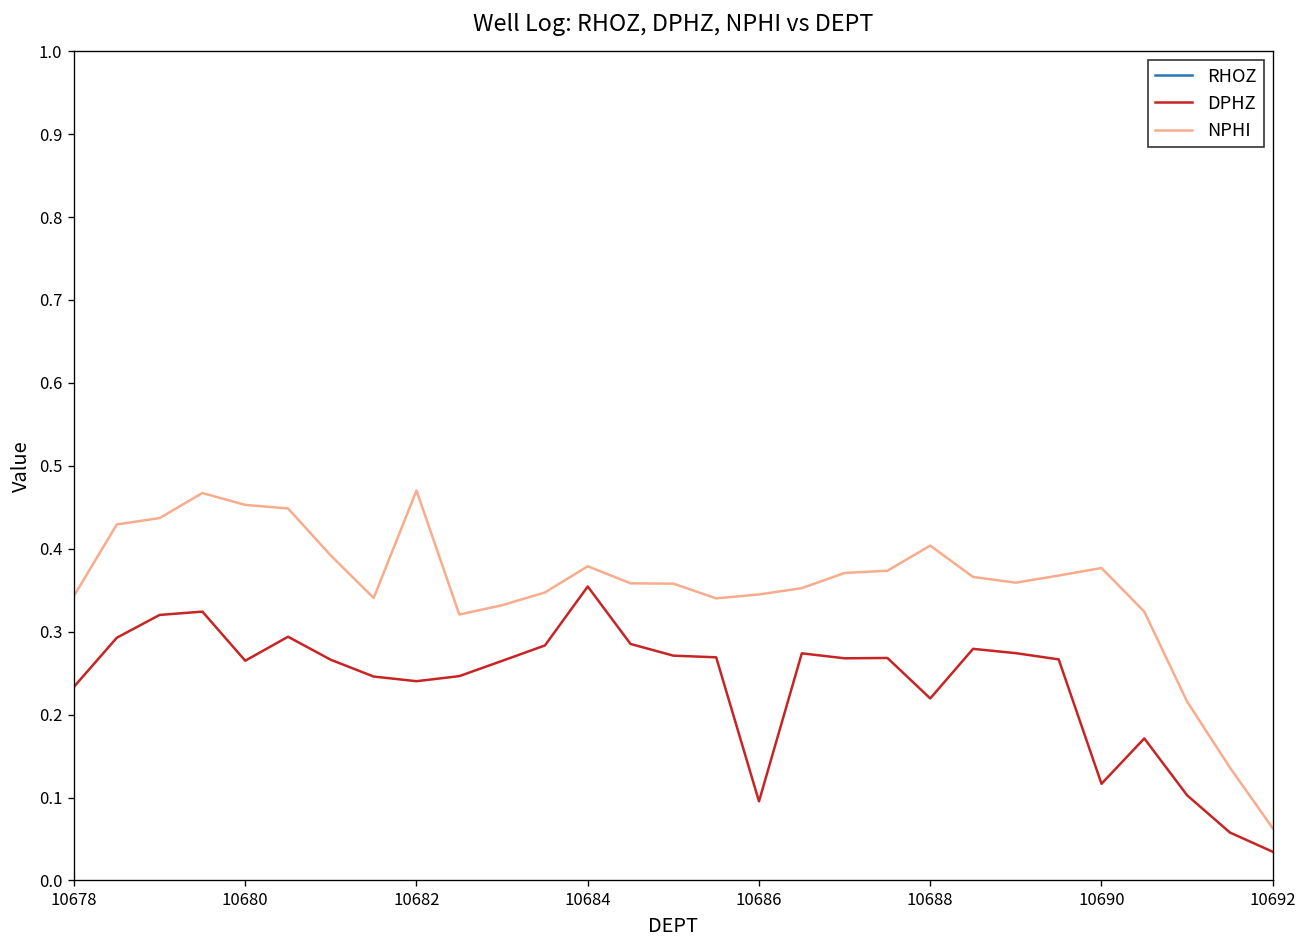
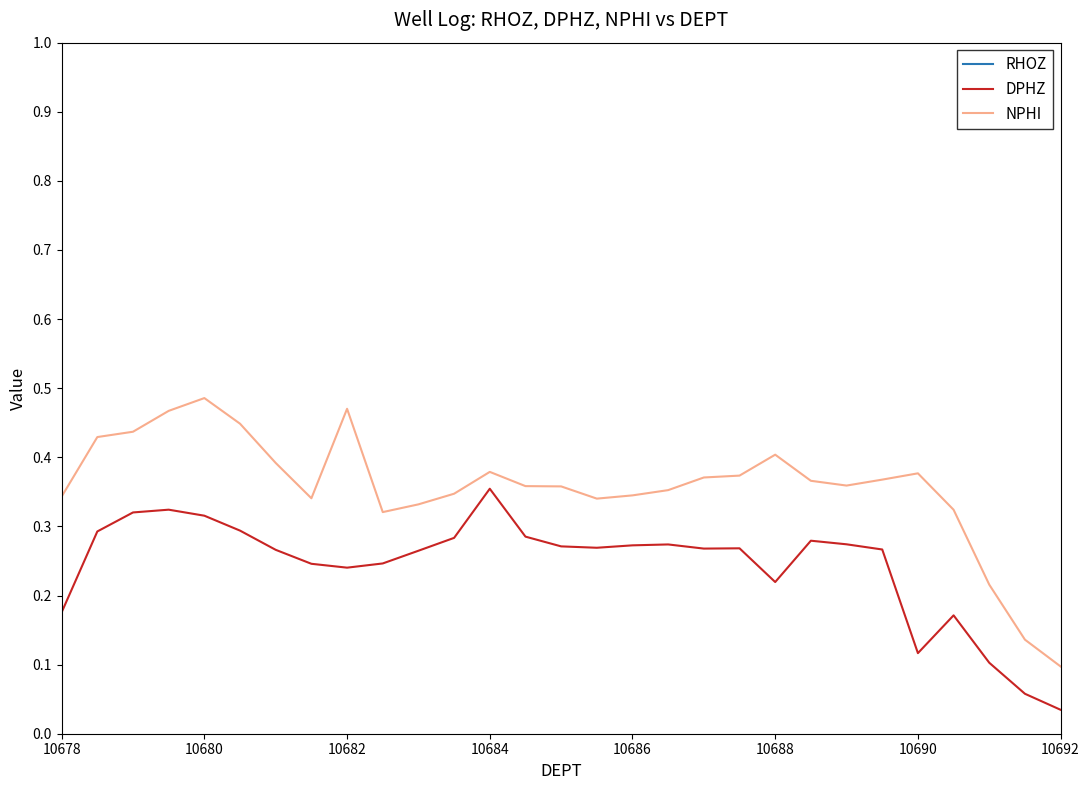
DPHZ, 10678: 0.23 -> 0.18
DPHZ, 10680: 0.27 -> 0.32
NPHI, 10680: 0.45 -> 0.49
DPHZ, 10686: 0.10 -> 0.27
NPHI, 10692: 0.06 -> 0.10
